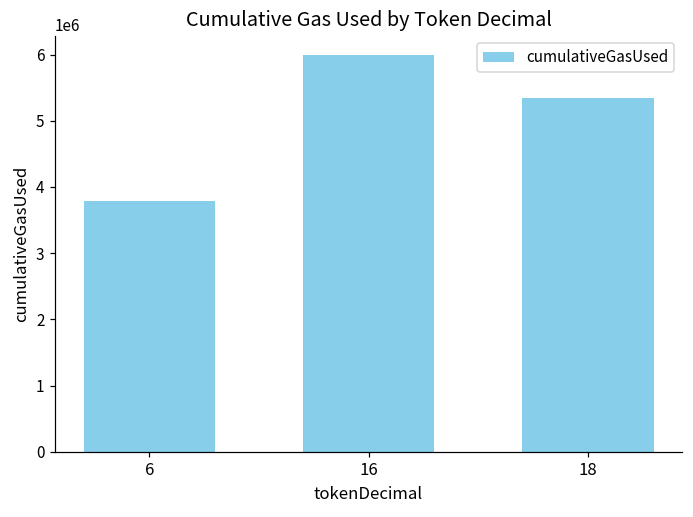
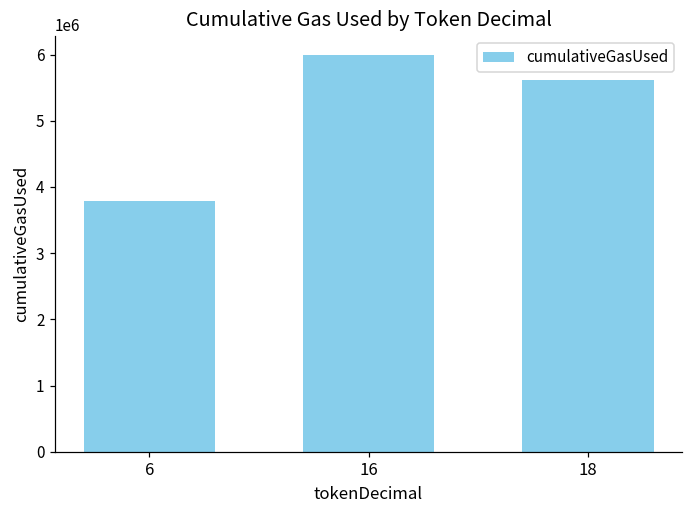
18: 5300000 -> 5600000
